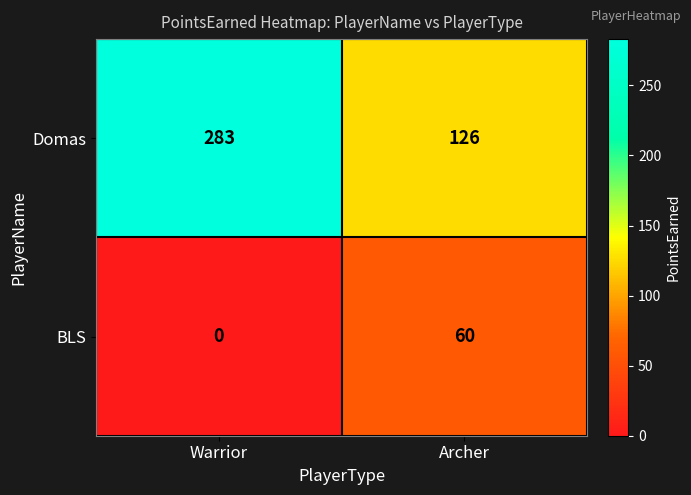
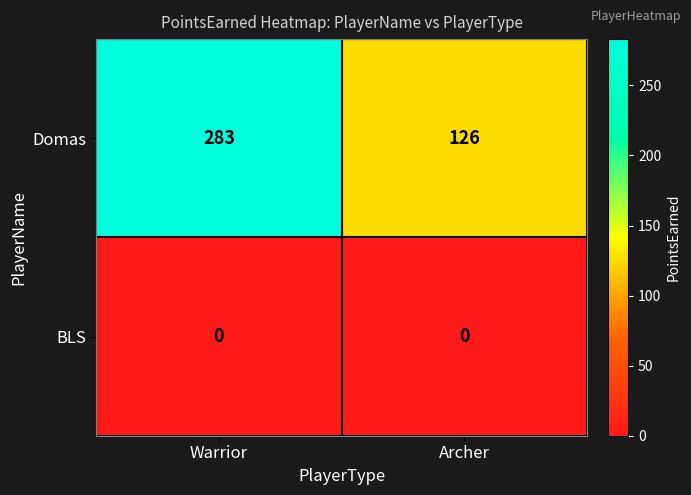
BLS, Archer: 60 -> 0
